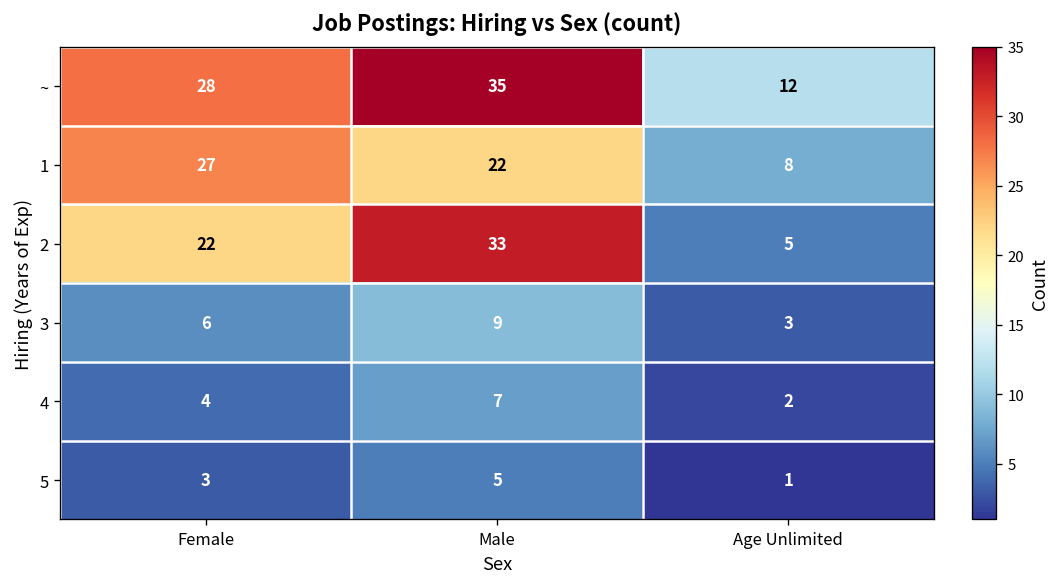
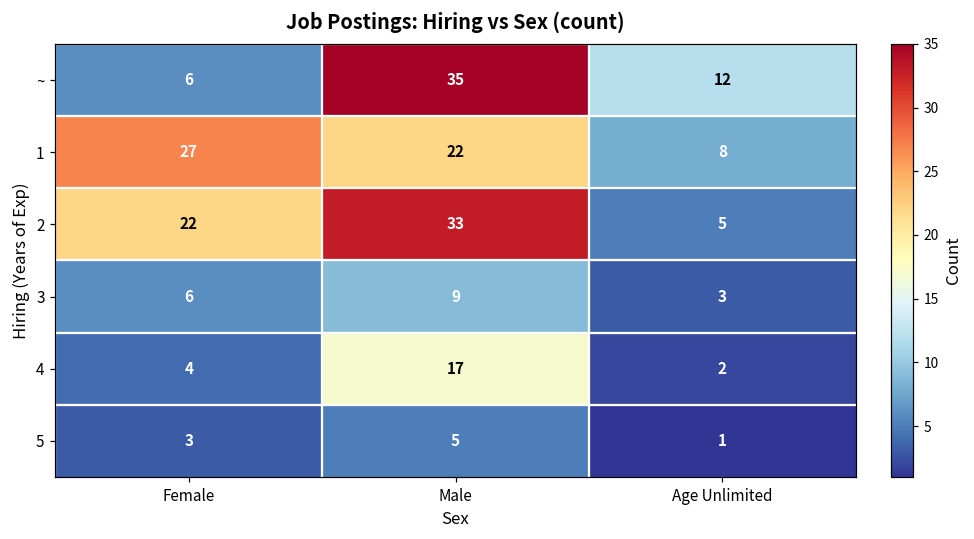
~, Female: 28 -> 6
4, Male: 7 -> 17
